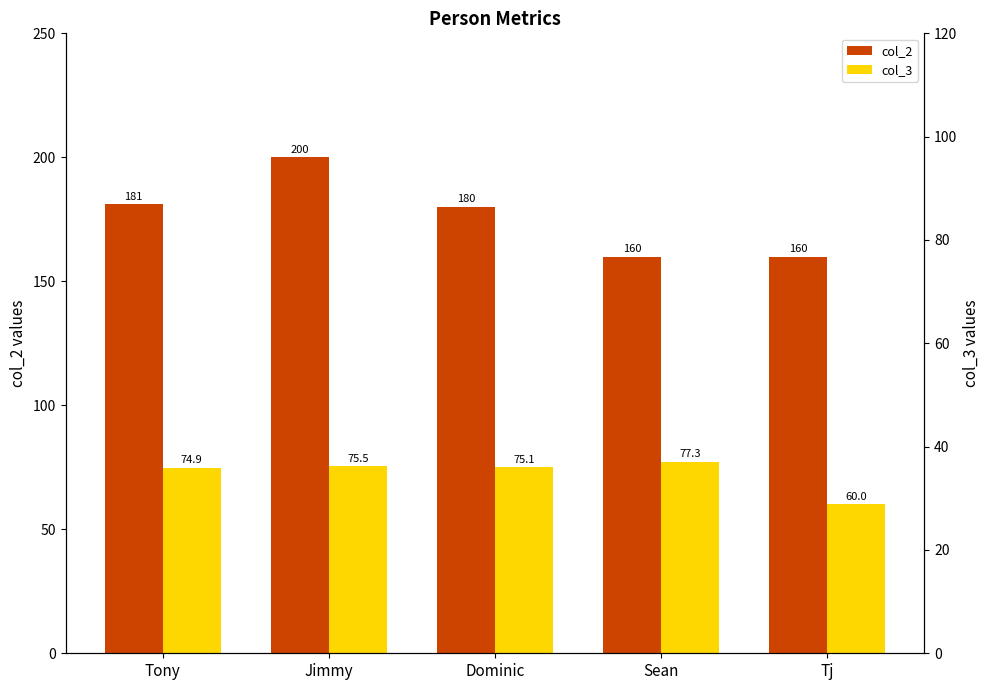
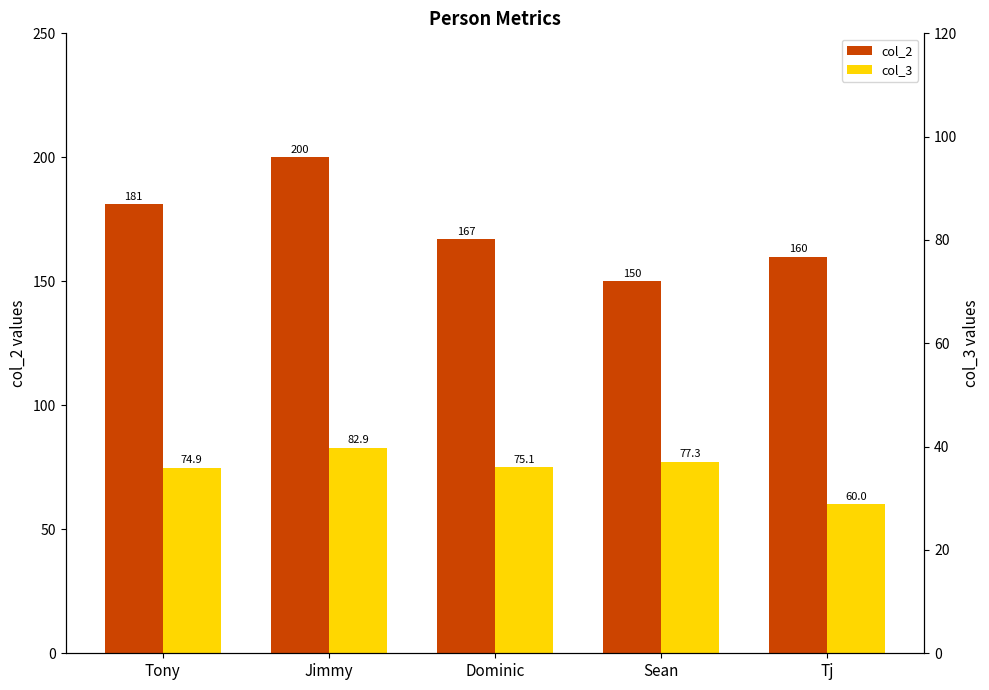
col_3, Jimmy: 75.5 -> 82.9
col_2, Dominic: 180 -> 167
col_2, Sean: 160 -> 150
